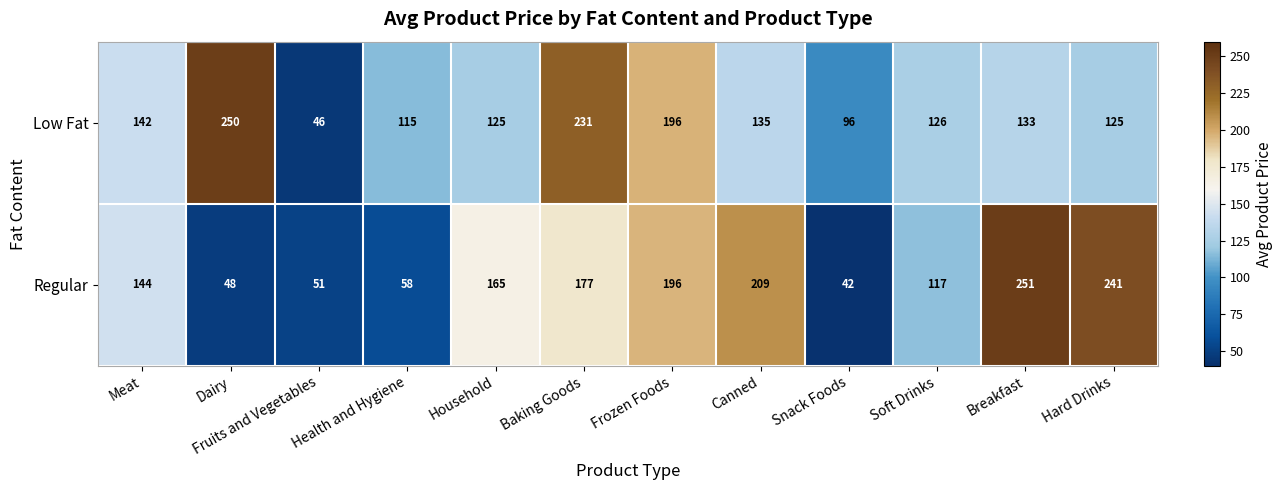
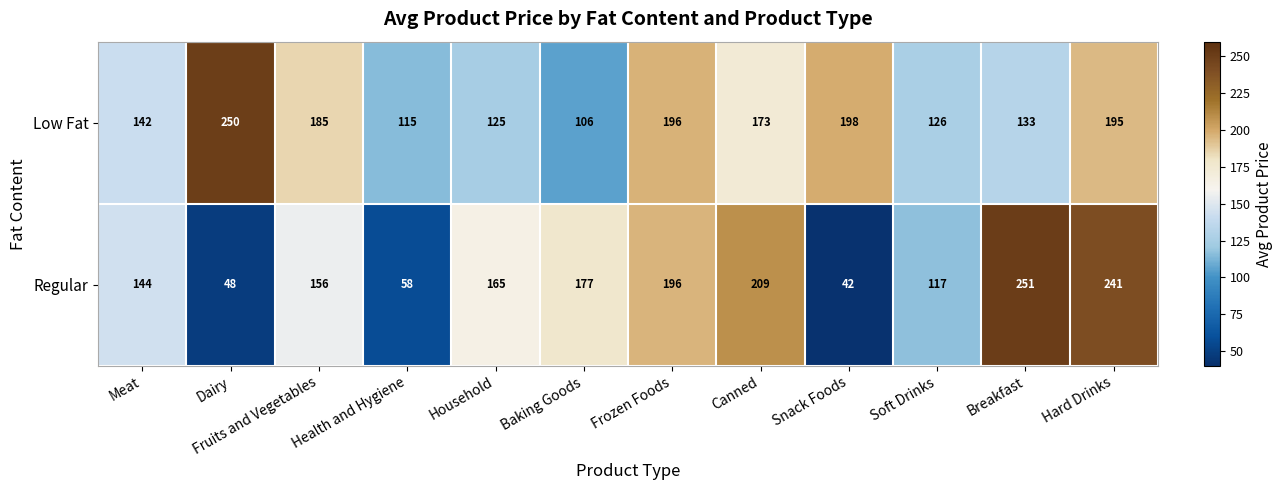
Low Fat, Fruits and Vegetables: 46 -> 185
Low Fat, Baking Goods: 231 -> 106
Low Fat, Canned: 135 -> 173
Low Fat, Snack Foods: 96 -> 198
Low Fat, Hard Drinks: 125 -> 195
Regular, Fruits and Vegetables: 51 -> 156
